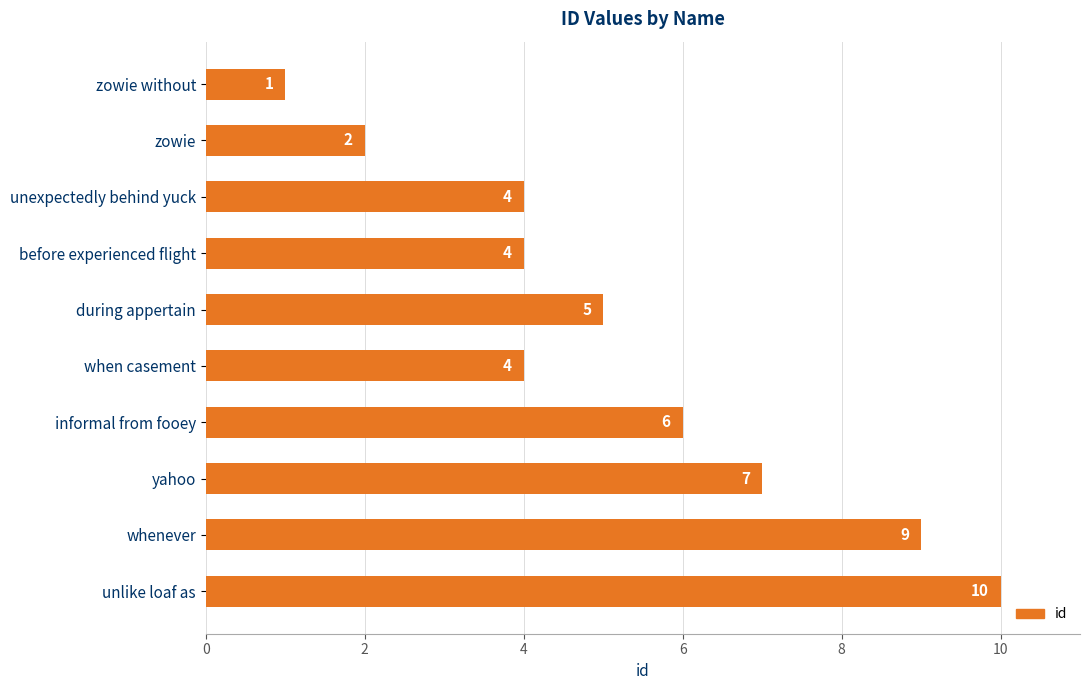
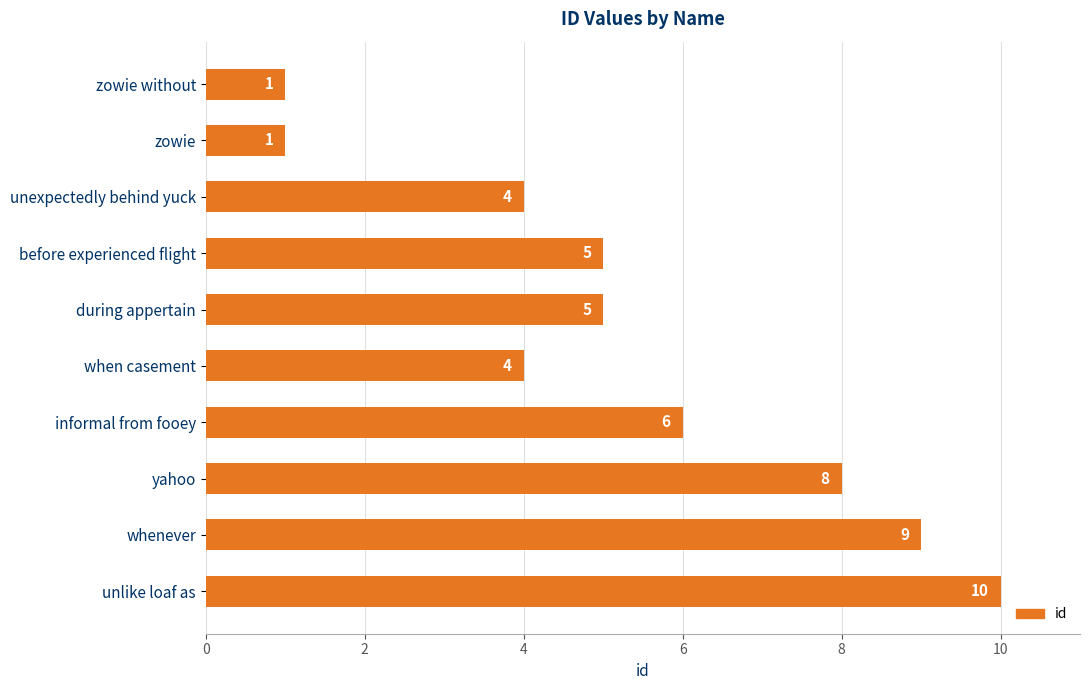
zowie: 2 -> 1
before experienced flight: 4 -> 5
yahoo: 7 -> 8
